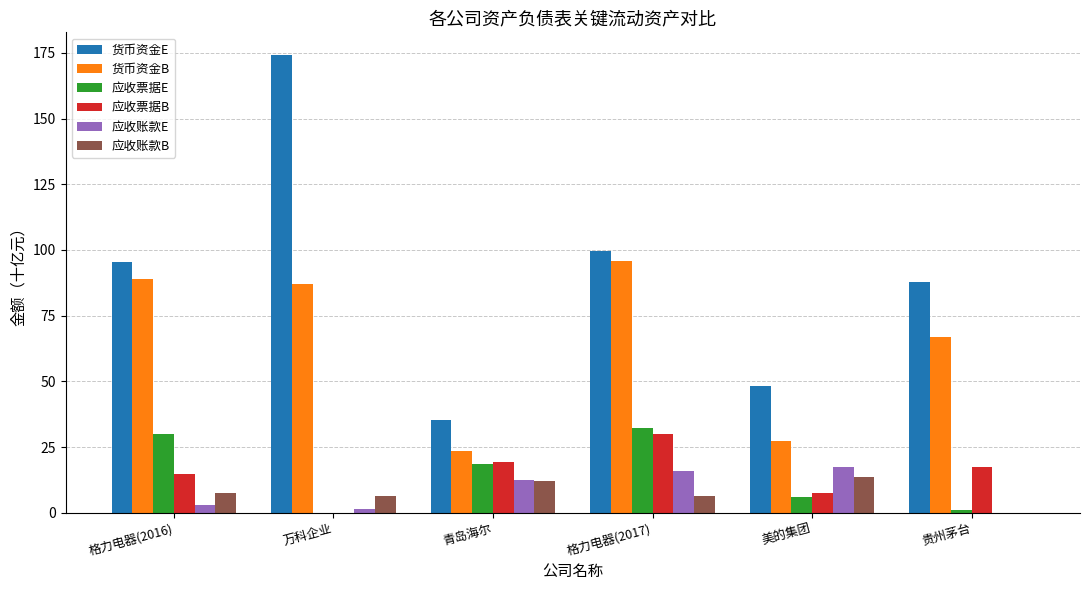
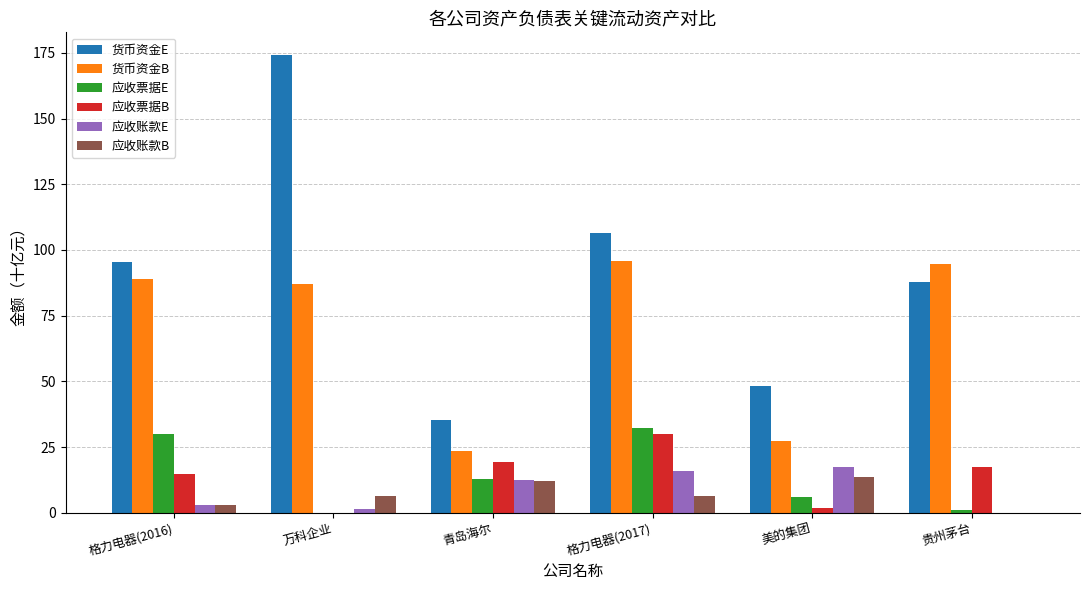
应收账款B, 格力电器(2016): 7 -> 3
应收票据E, 青岛海尔: 19 -> 13
货币资金E, 格力电器(2017): 100 -> 107
应收票据B, 美的集团: 7 -> 2
货币资金B, 贵州茅台: 67 -> 95
